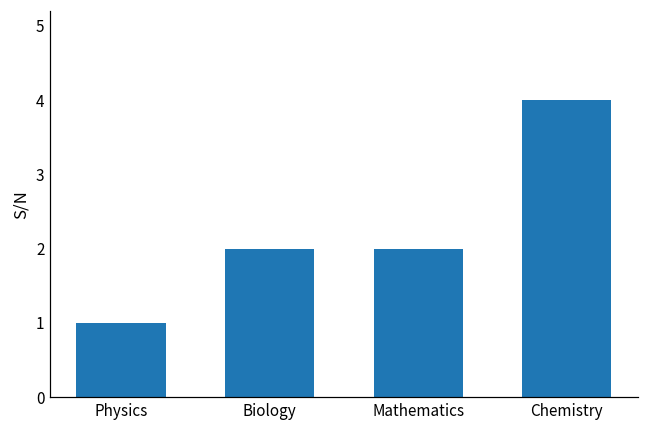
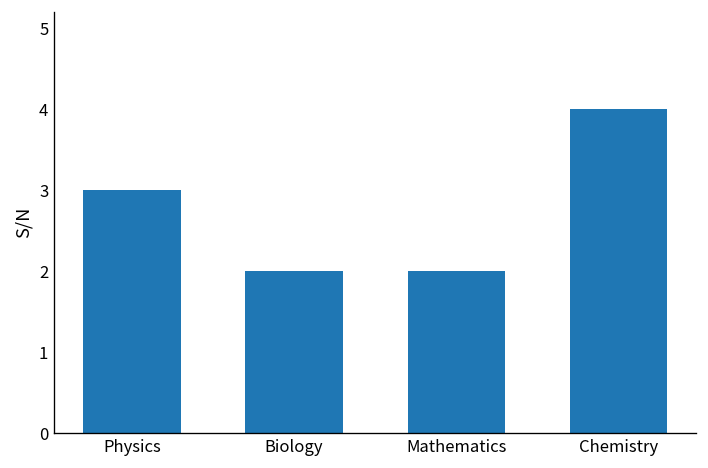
Physics: 1 -> 3
